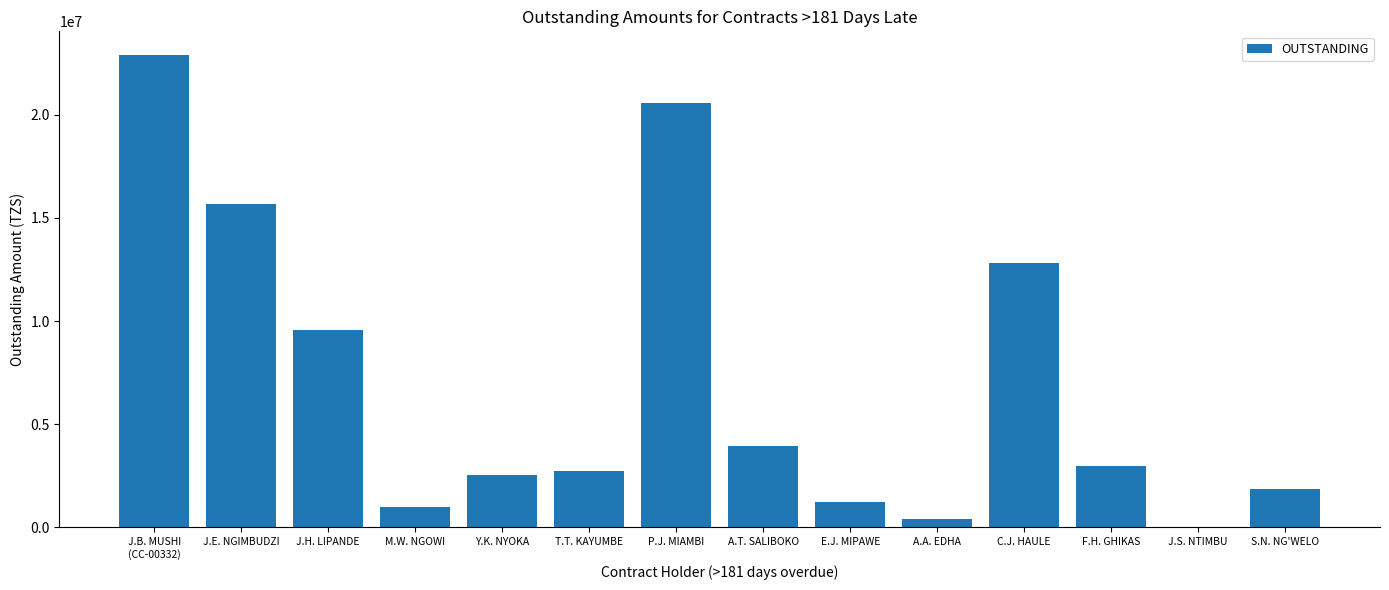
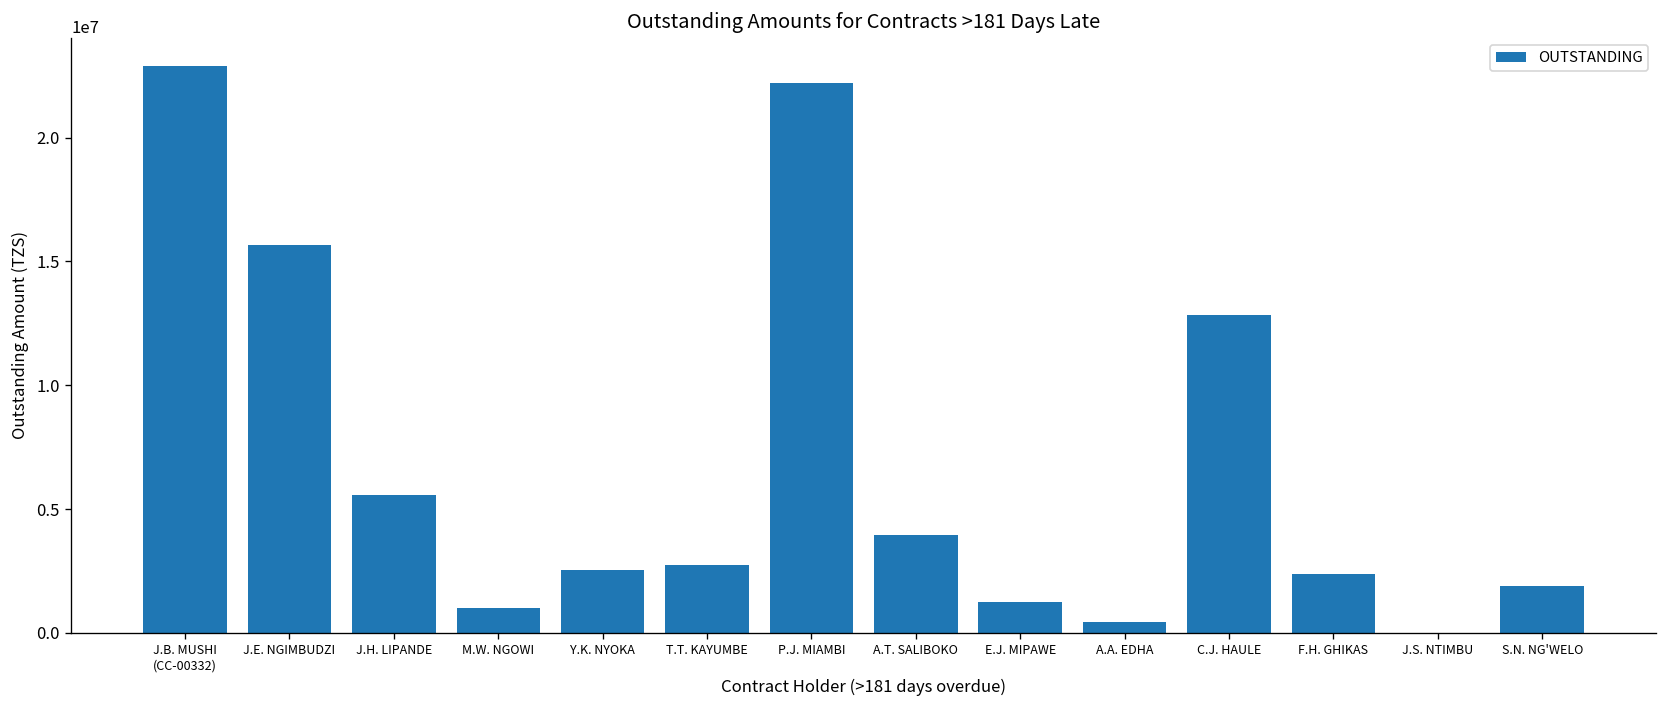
J.H. LIPANDE: 9600000 -> 5600000
P.J. MIAMBI: 20600000 -> 22200000
F.H. GHIKAS: 3000000 -> 2400000
